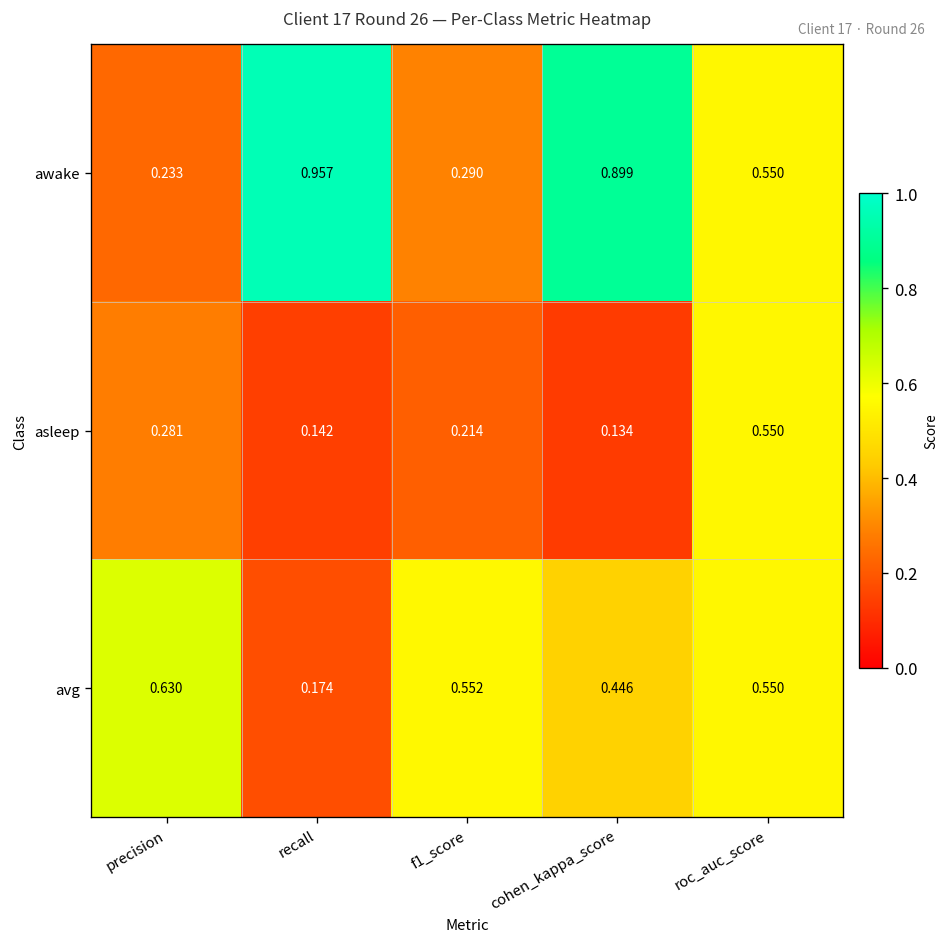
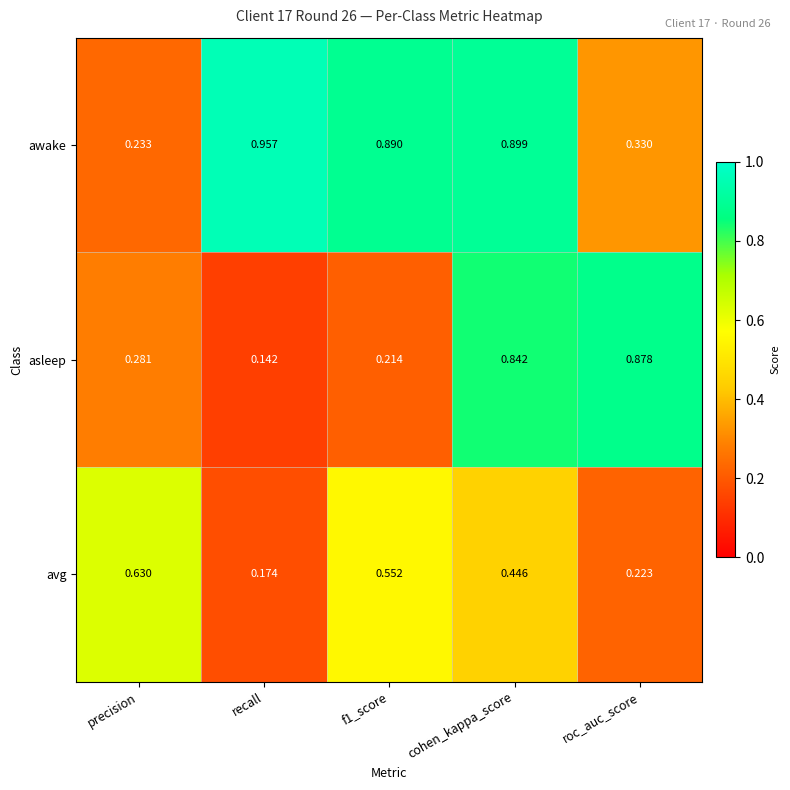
awake, f1_score: 0.290 -> 0.890
awake, roc_auc_score: 0.550 -> 0.330
asleep, cohen_kappa_score: 0.134 -> 0.842
asleep, roc_auc_score: 0.550 -> 0.878
avg, roc_auc_score: 0.550 -> 0.223
